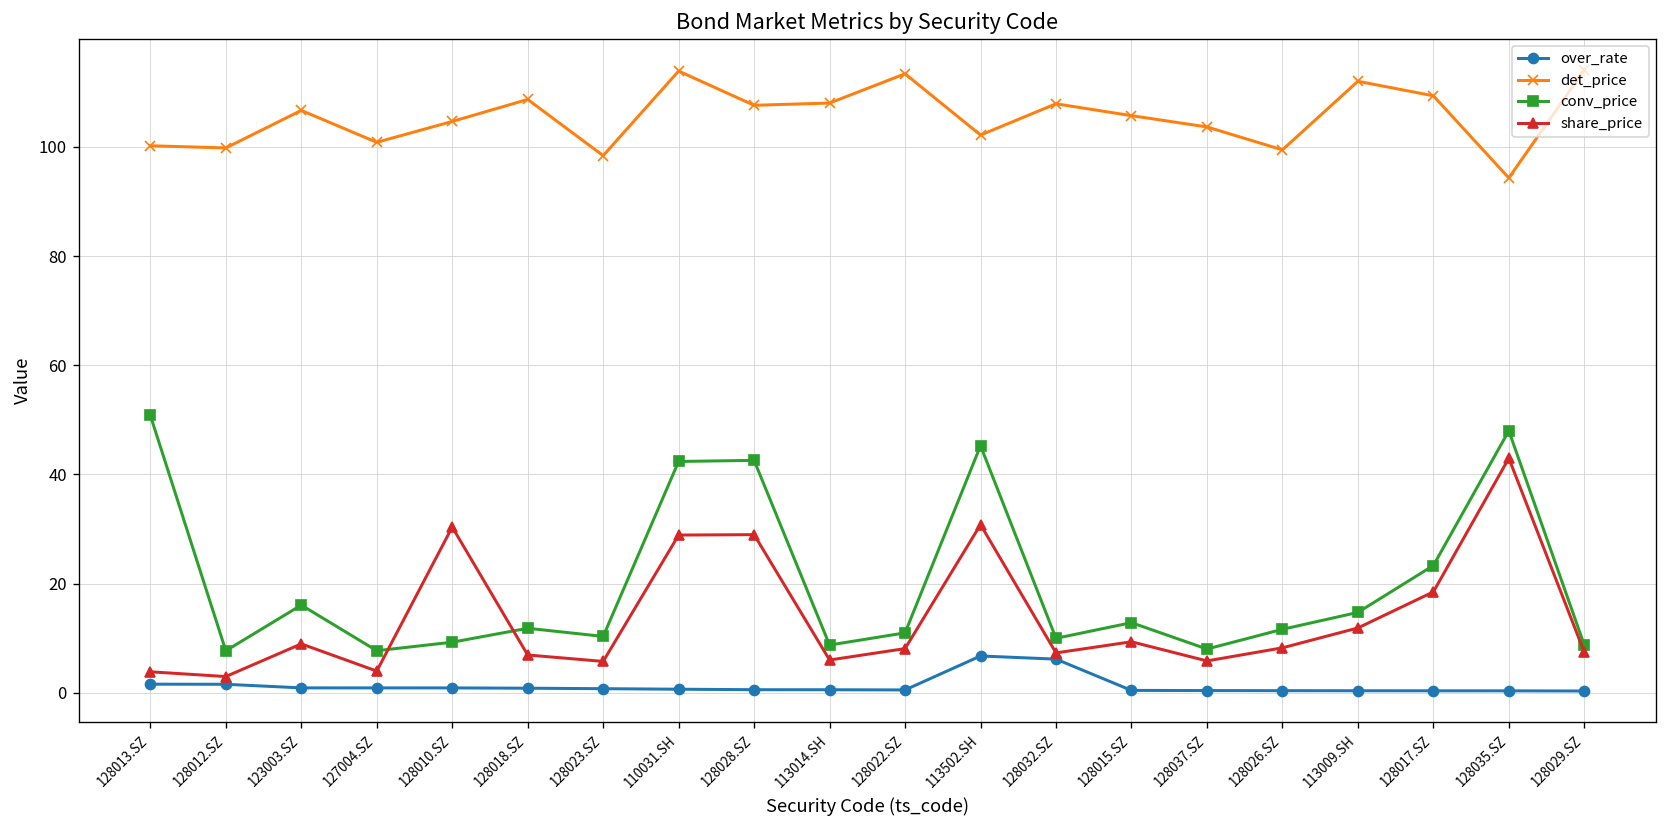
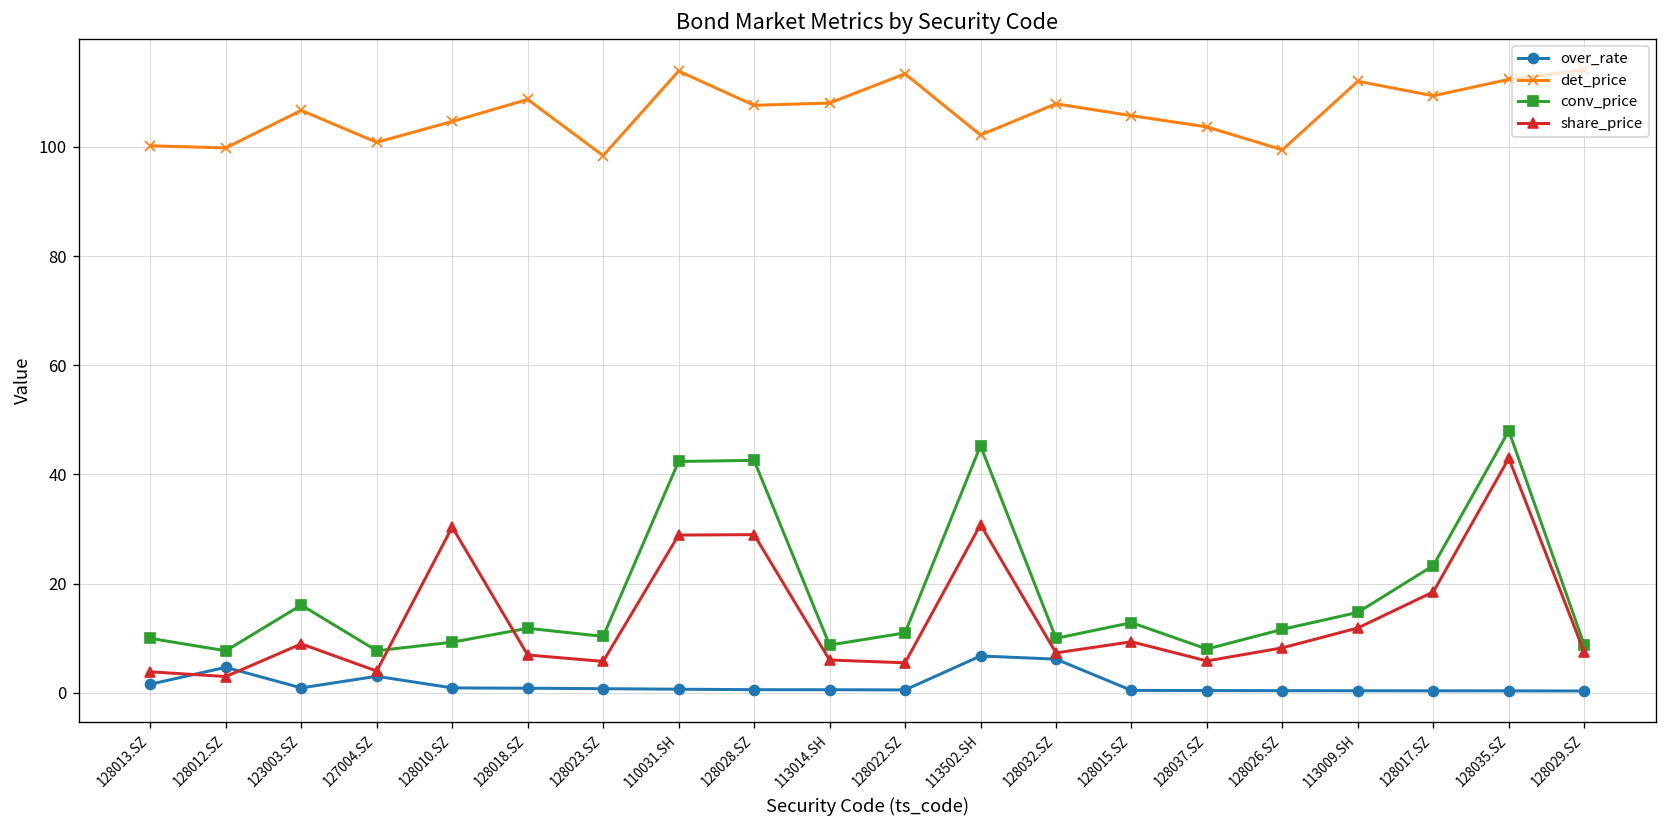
conv_price, 128013.SZ: 51 -> 10
over_rate, 128012.SZ: 2 -> 5
over_rate, 127004.SZ: 1 -> 3
share_price, 128022.SZ: 8 -> 6
det_price, 128035.SZ: 94 -> 112
